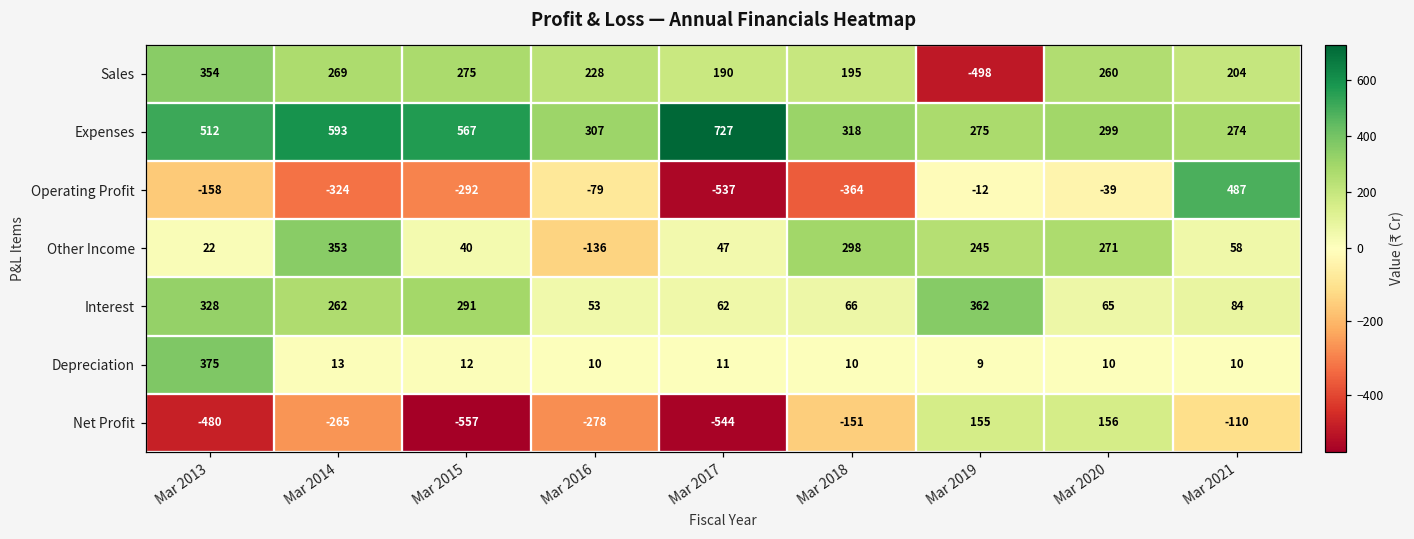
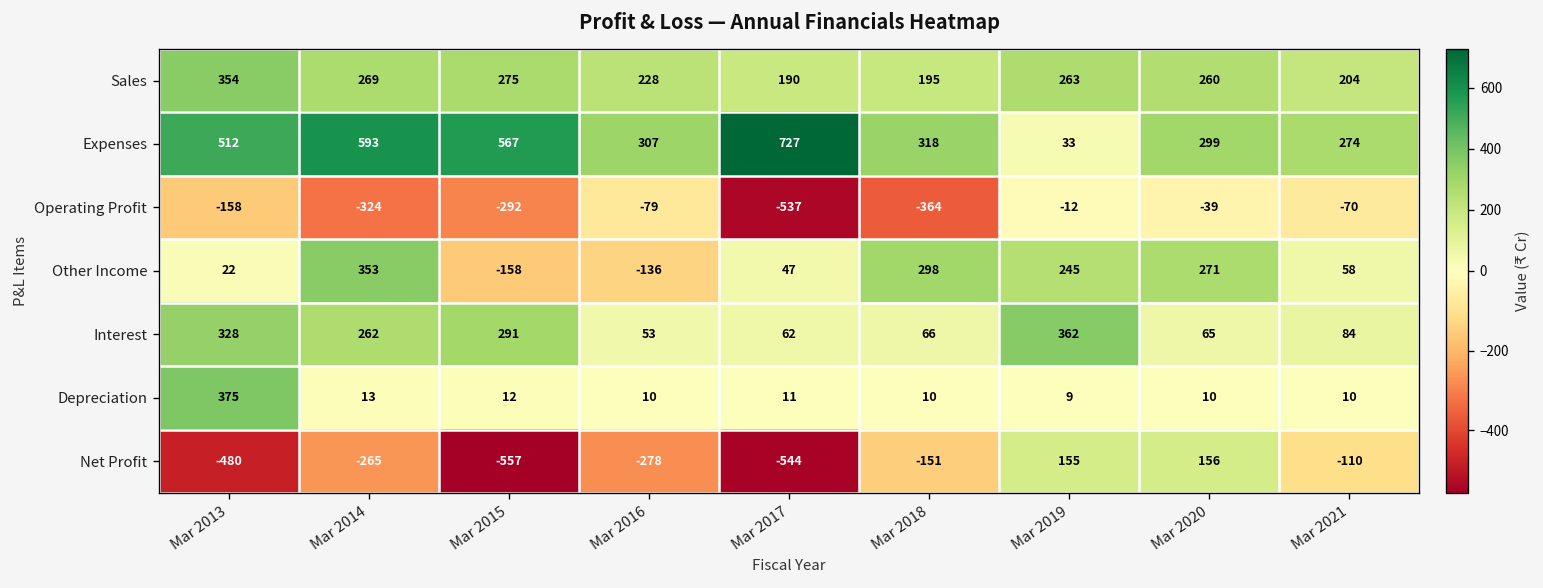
Sales, Mar 2019: -498 -> 263
Expenses, Mar 2019: 275 -> 33
Operating Profit, Mar 2021: 487 -> -70
Other Income, Mar 2015: 40 -> -158
